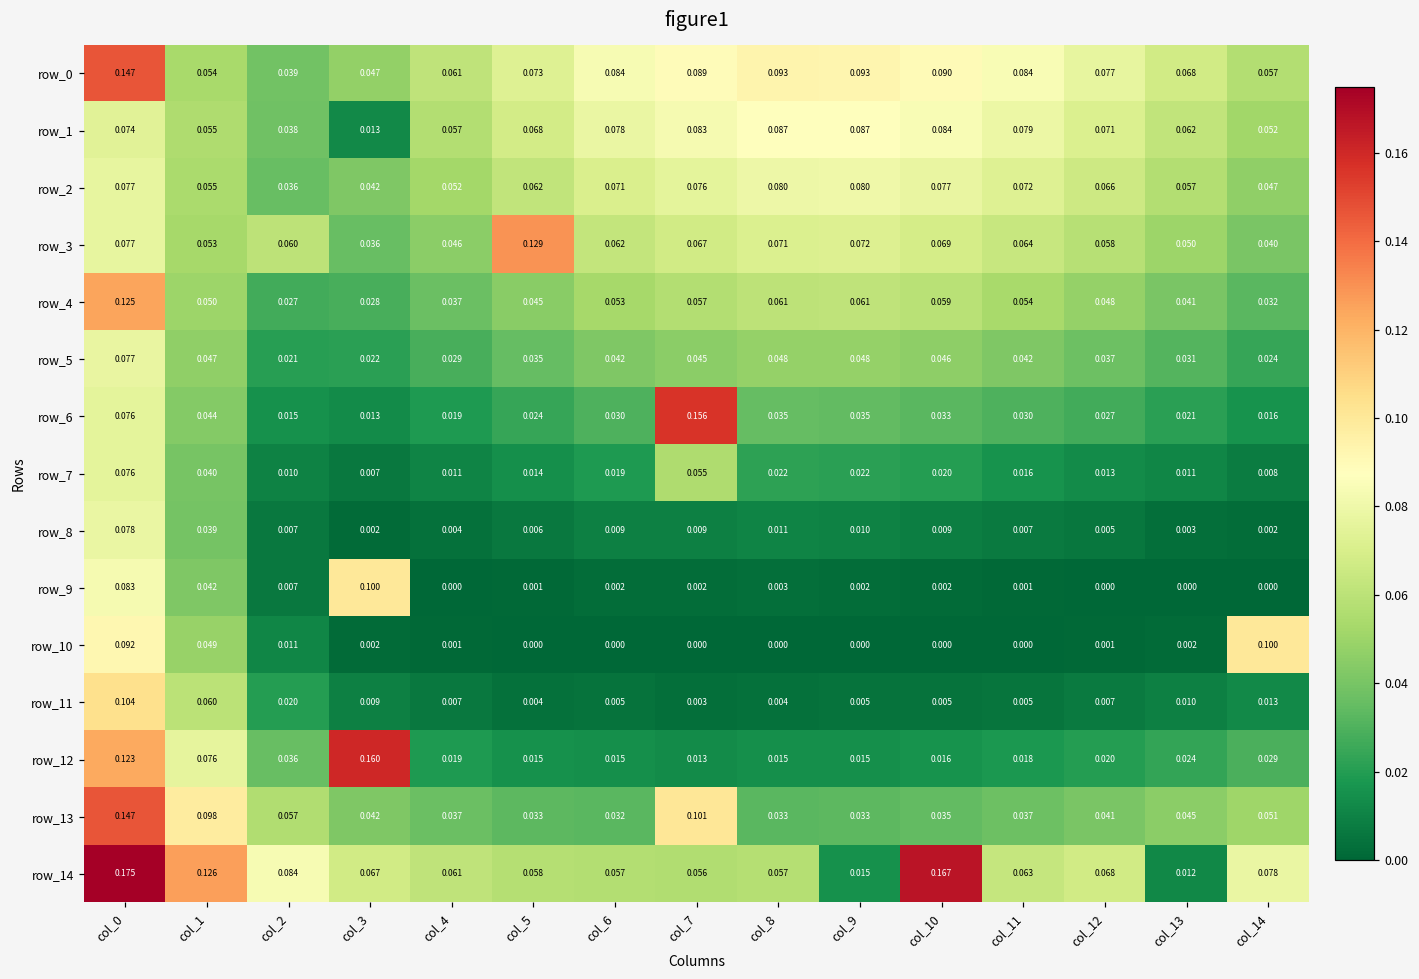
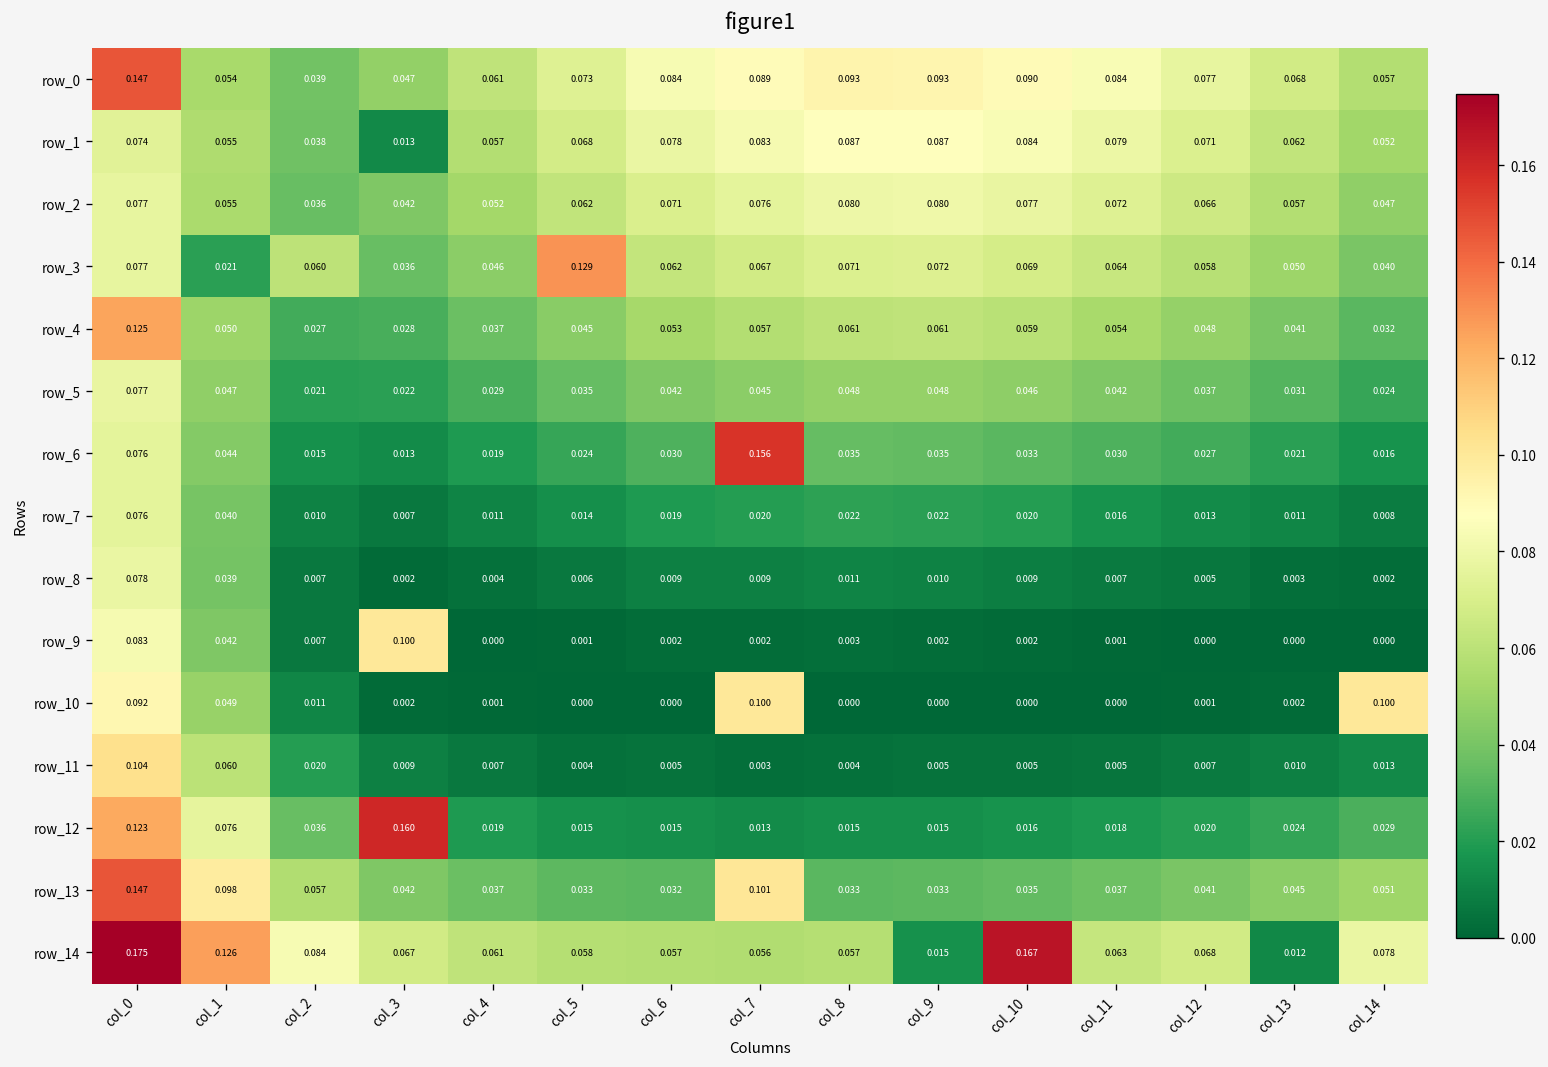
row_3, col_1: 0.053 -> 0.021
row_7, col_7: 0.055 -> 0.020
row_10, col_7: 0.000 -> 0.100
